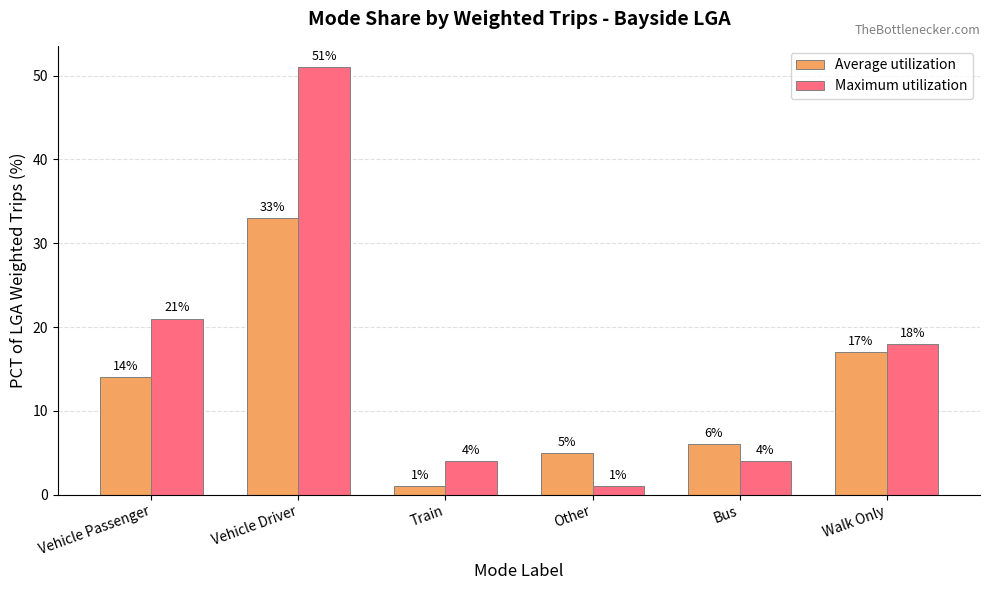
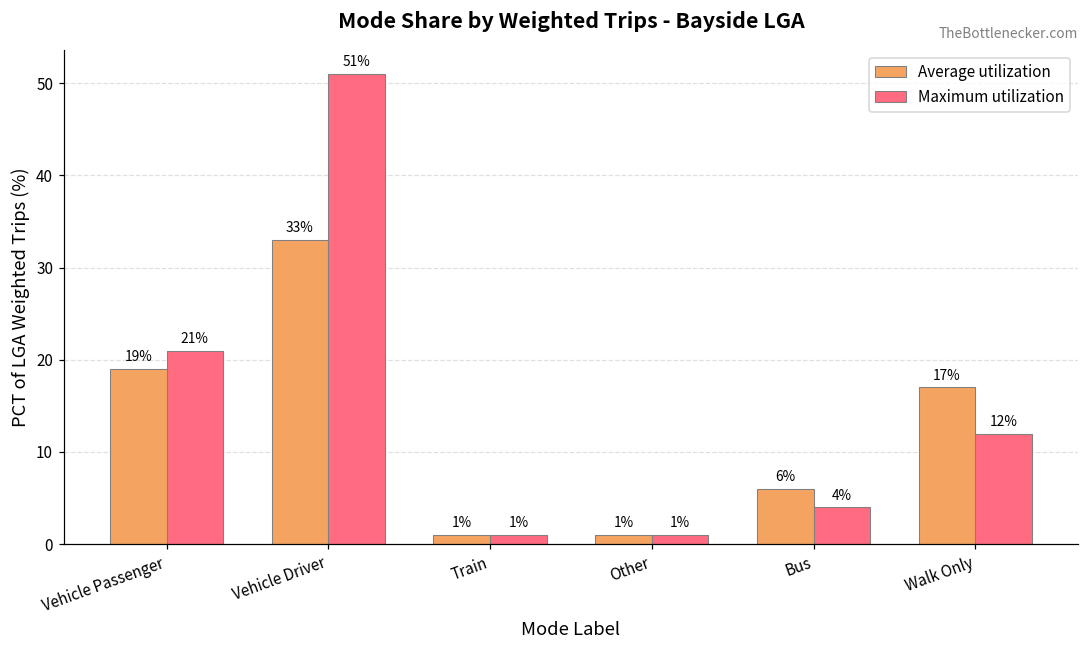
Average utilization, Vehicle Passenger: 14% -> 19%
Maximum utilization, Train: 4% -> 1%
Average utilization, Other: 5% -> 1%
Maximum utilization, Walk Only: 18% -> 12%
